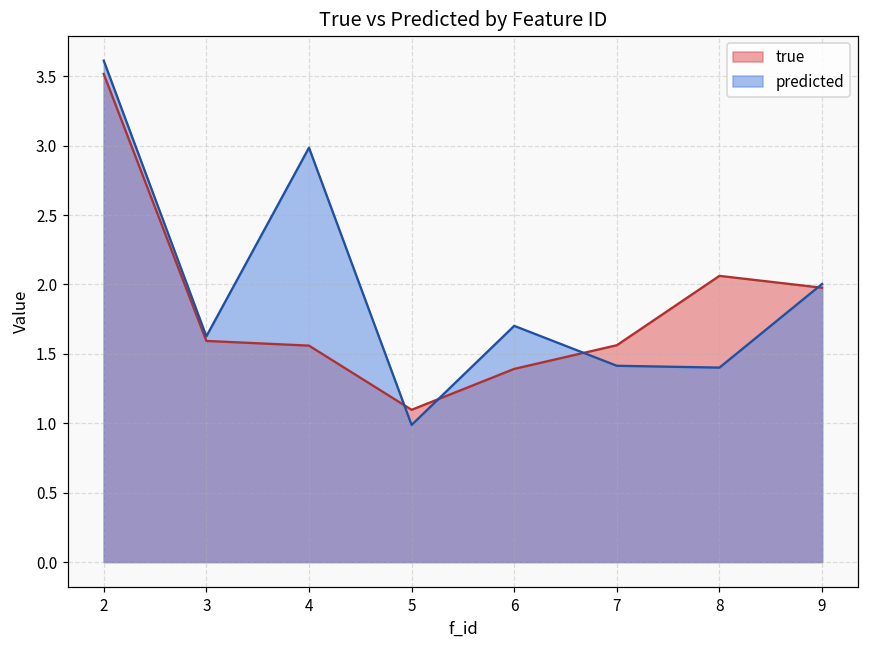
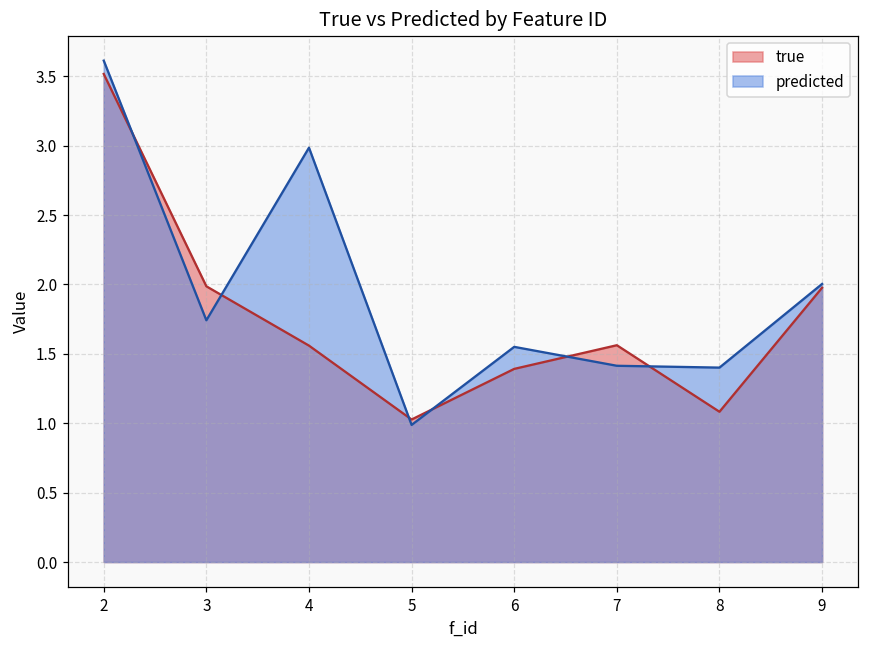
true, 3: 1.59 -> 1.99
predicted, 3: 1.63 -> 1.74
true, 5: 1.10 -> 1.03
predicted, 6: 1.70 -> 1.55
true, 8: 2.06 -> 1.08
